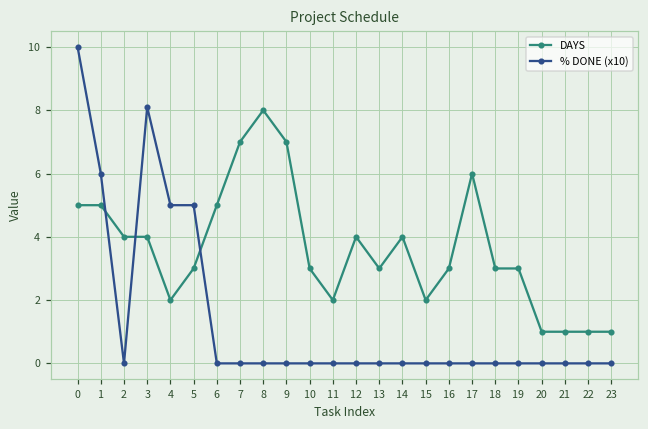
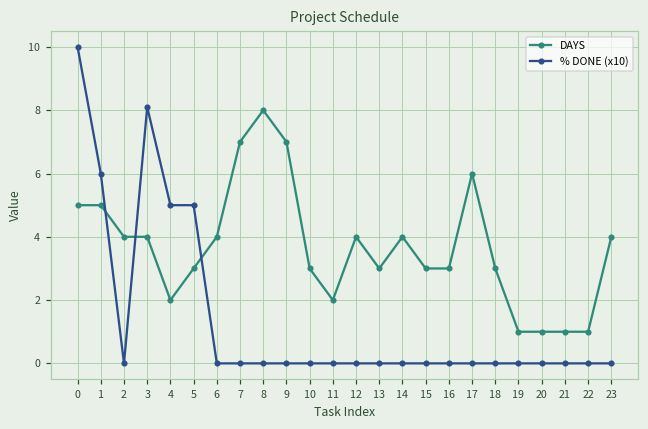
DAYS, 6: 5 -> 4
DAYS, 15: 2 -> 3
DAYS, 19: 3 -> 1
DAYS, 23: 1 -> 4
